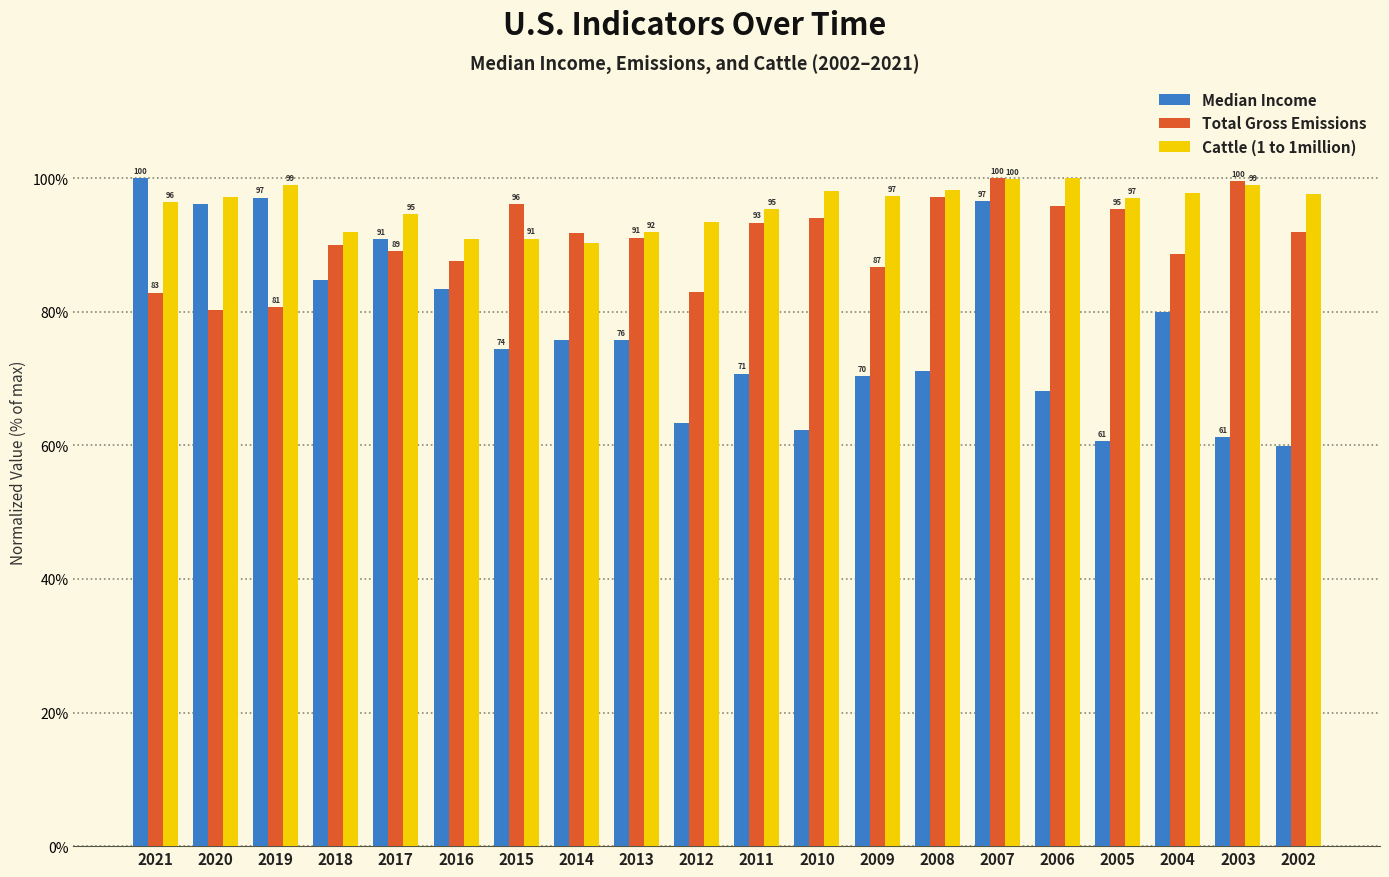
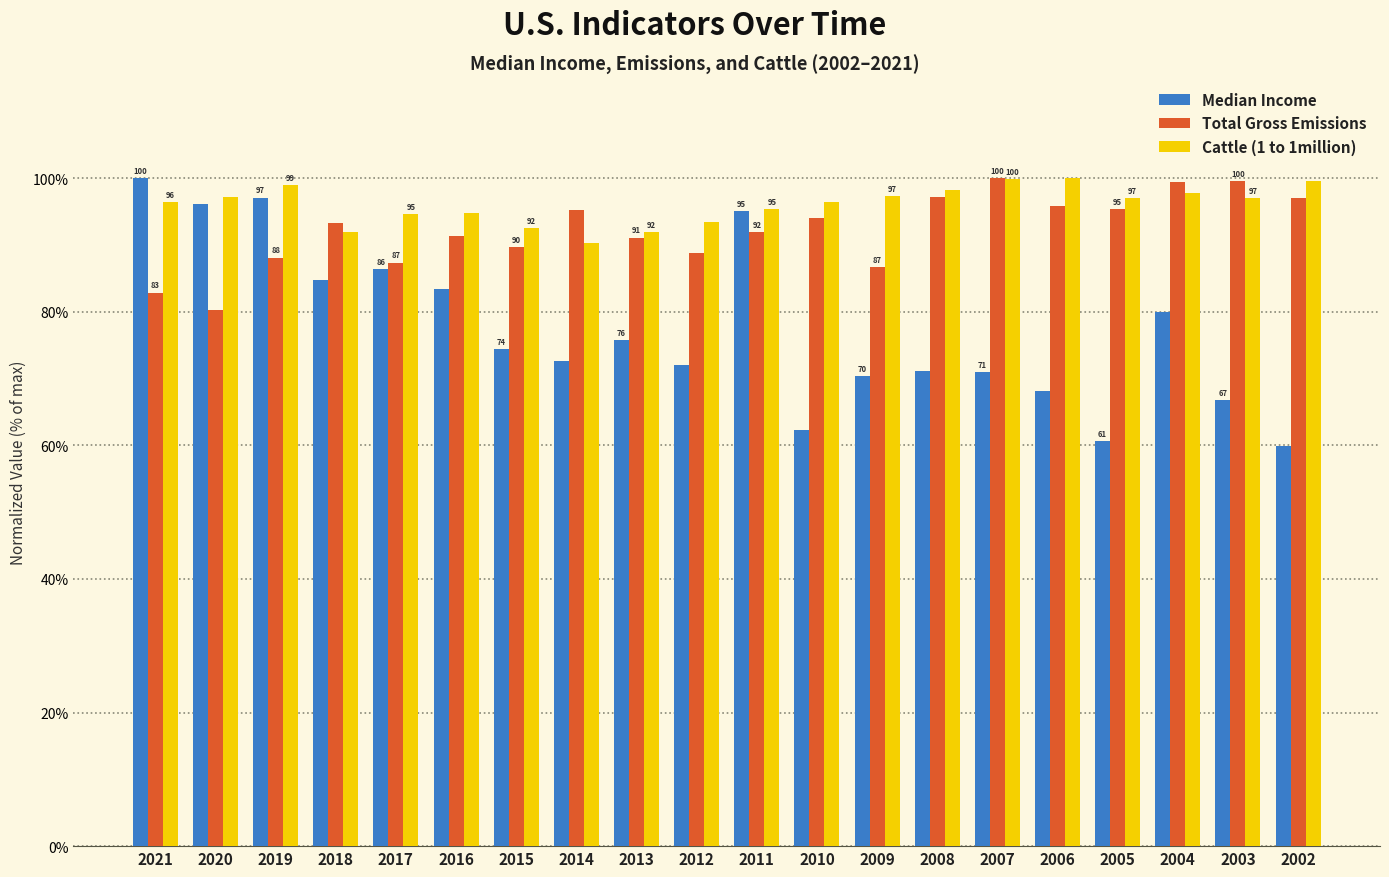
Total Gross Emissions, 2019: 81 -> 88
Total Gross Emissions, 2018: 90% -> 93%
Median Income, 2017: 91 -> 86
Total Gross Emissions, 2017: 89 -> 87
Total Gross Emissions, 2016: 88% -> 91%
Cattle (1 to 1million), 2016: 91% -> 95%
Total Gross Emissions, 2015: 96 -> 90
Cattle (1 to 1million), 2015: 91 -> 92
Median Income, 2014: 76% -> 73%
Total Gross Emissions, 2014: 92% -> 95%
Median Income, 2012: 63% -> 72%
Total Gross Emissions, 2012: 83% -> 89%
Median Income, 2011: 71 -> 95
Total Gross Emissions, 2011: 93 -> 92
Cattle (1 to 1million), 2010: 98% -> 96%
Median Income, 2007: 97 -> 71
Total Gross Emissions, 2004: 89% -> 99%
Median Income, 2003: 61 -> 67
Cattle (1 to 1million), 2003: 99 -> 97
Total Gross Emissions, 2002: 92% -> 97%
Cattle (1 to 1million), 2002: 98% -> 100%
